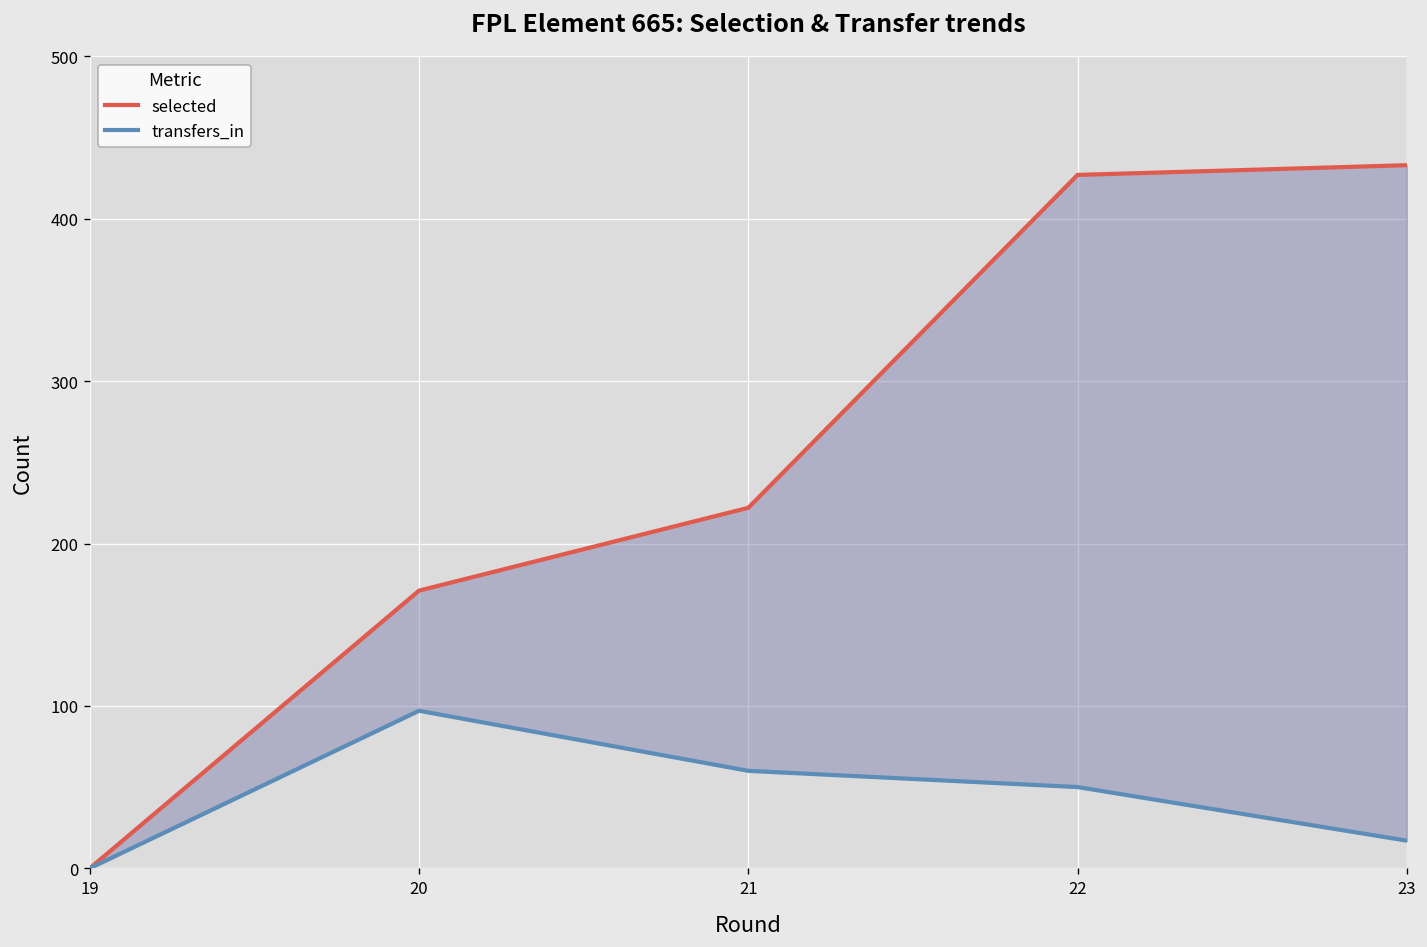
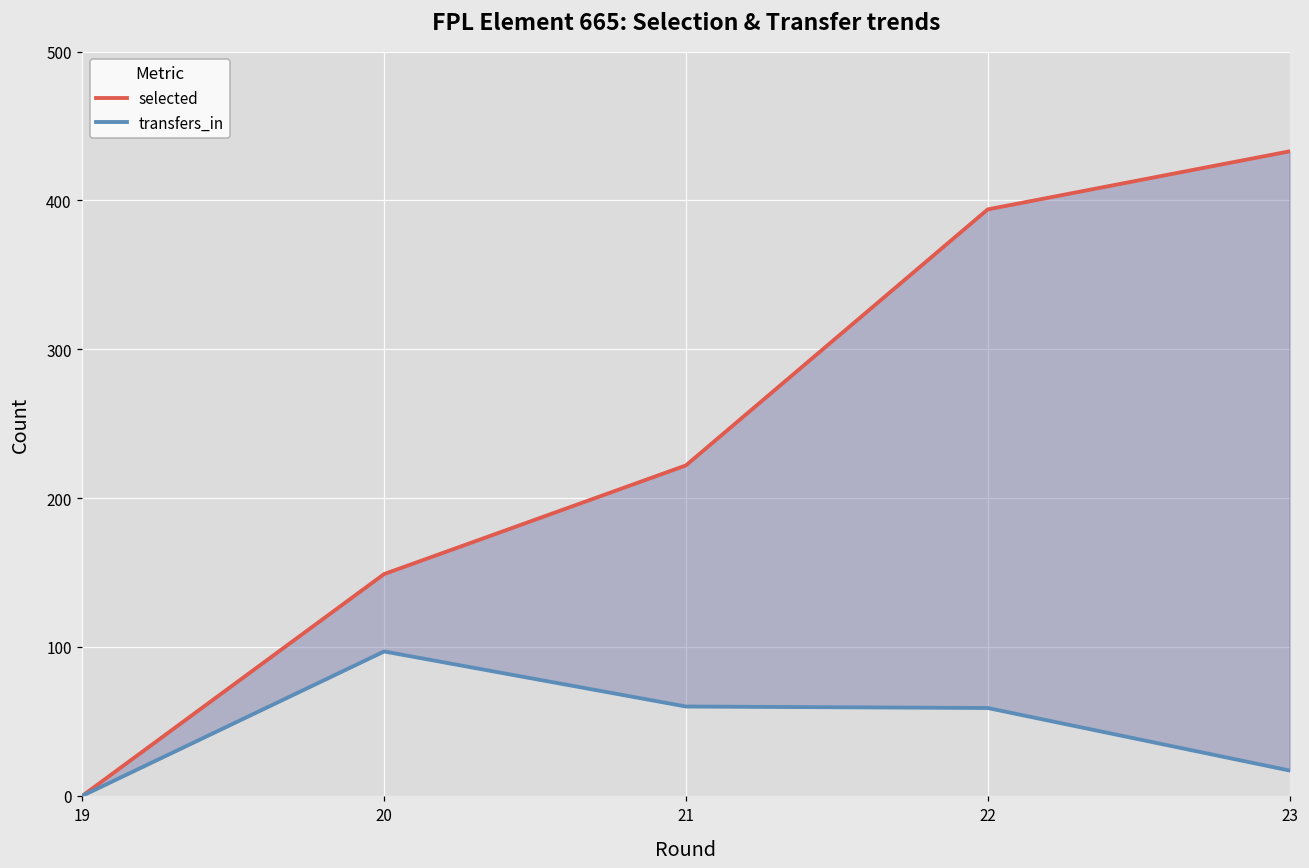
selected, 20: 171 -> 149
selected, 22: 427 -> 394
transfers_in, 22: 50 -> 59
